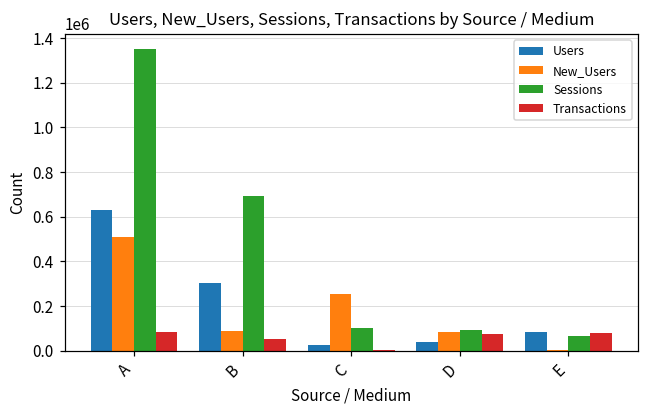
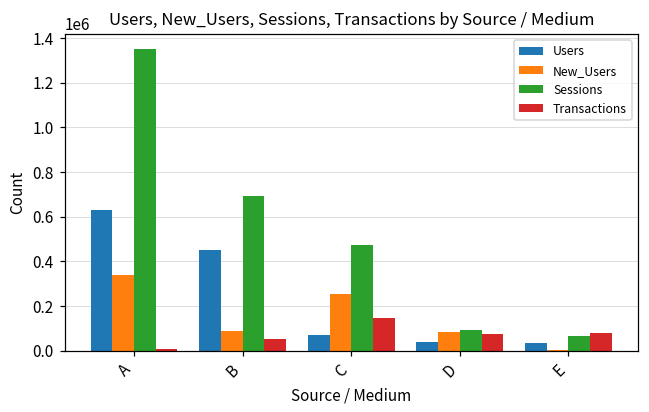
New_Users, A: 510000 -> 340000
Transactions, A: 80000 -> 10000
Users, B: 300000 -> 450000
Users, C: 30000 -> 70000
Sessions, C: 100000 -> 470000
Transactions, C: 0 -> 140000
Users, E: 80000 -> 30000
